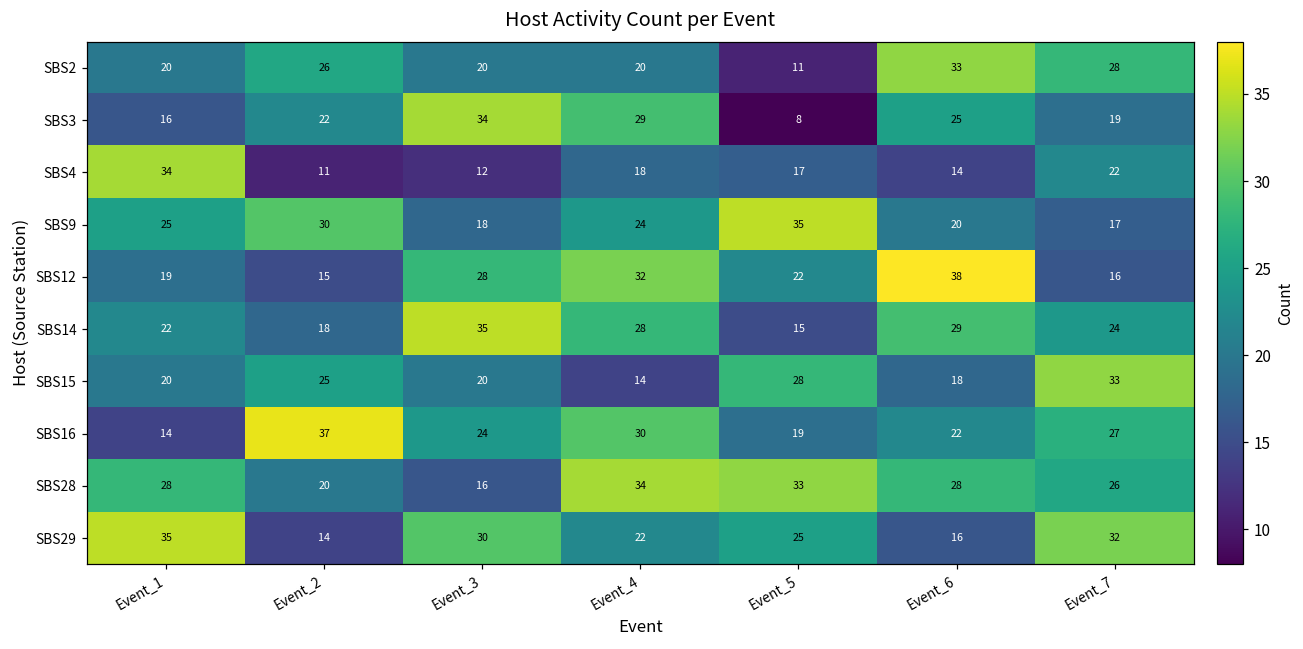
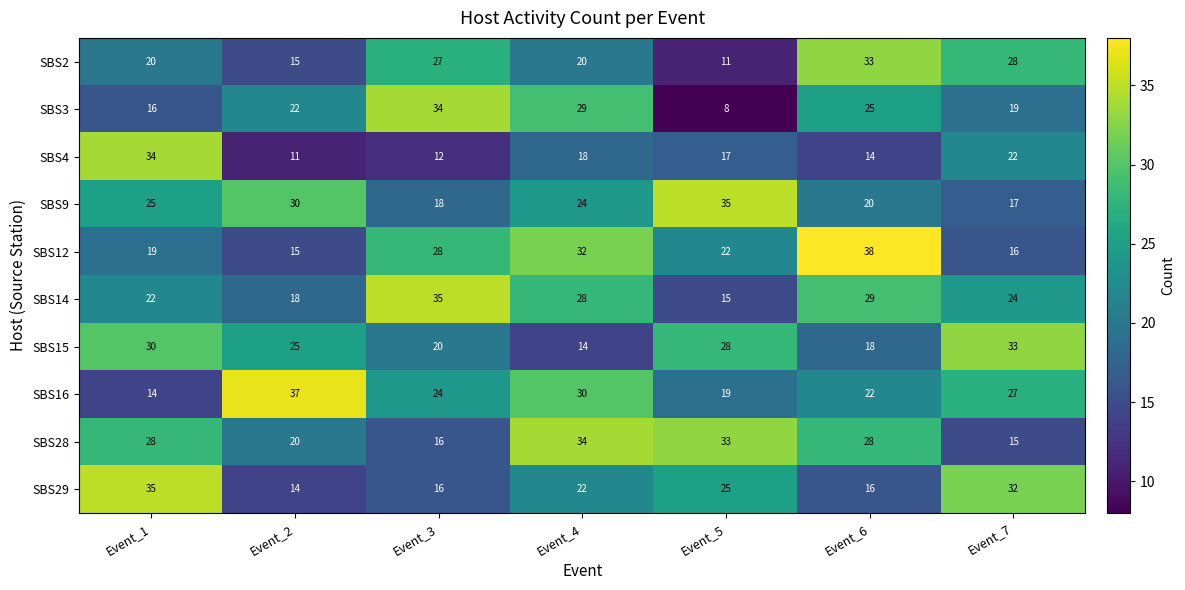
SBS2, Event_2: 26 -> 15
SBS2, Event_3: 20 -> 27
SBS15, Event_1: 20 -> 30
SBS28, Event_7: 26 -> 15
SBS29, Event_3: 30 -> 16
